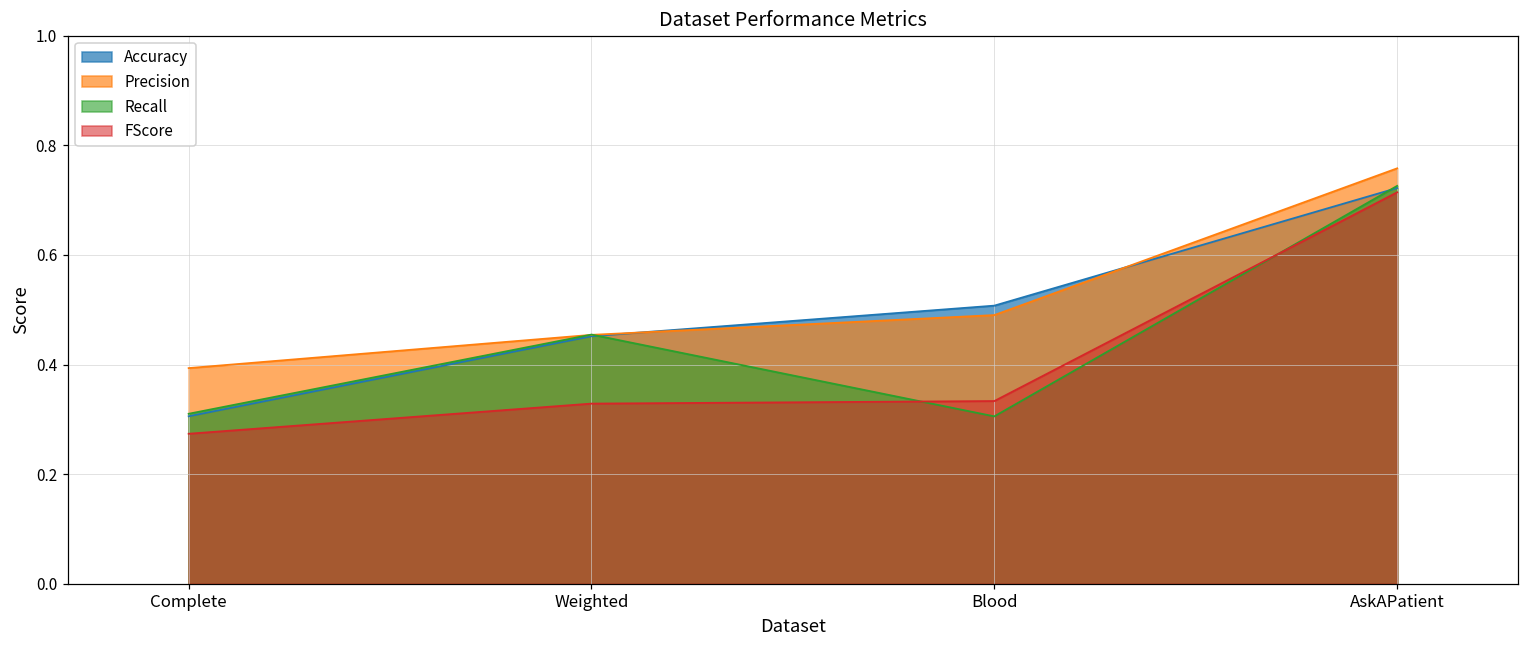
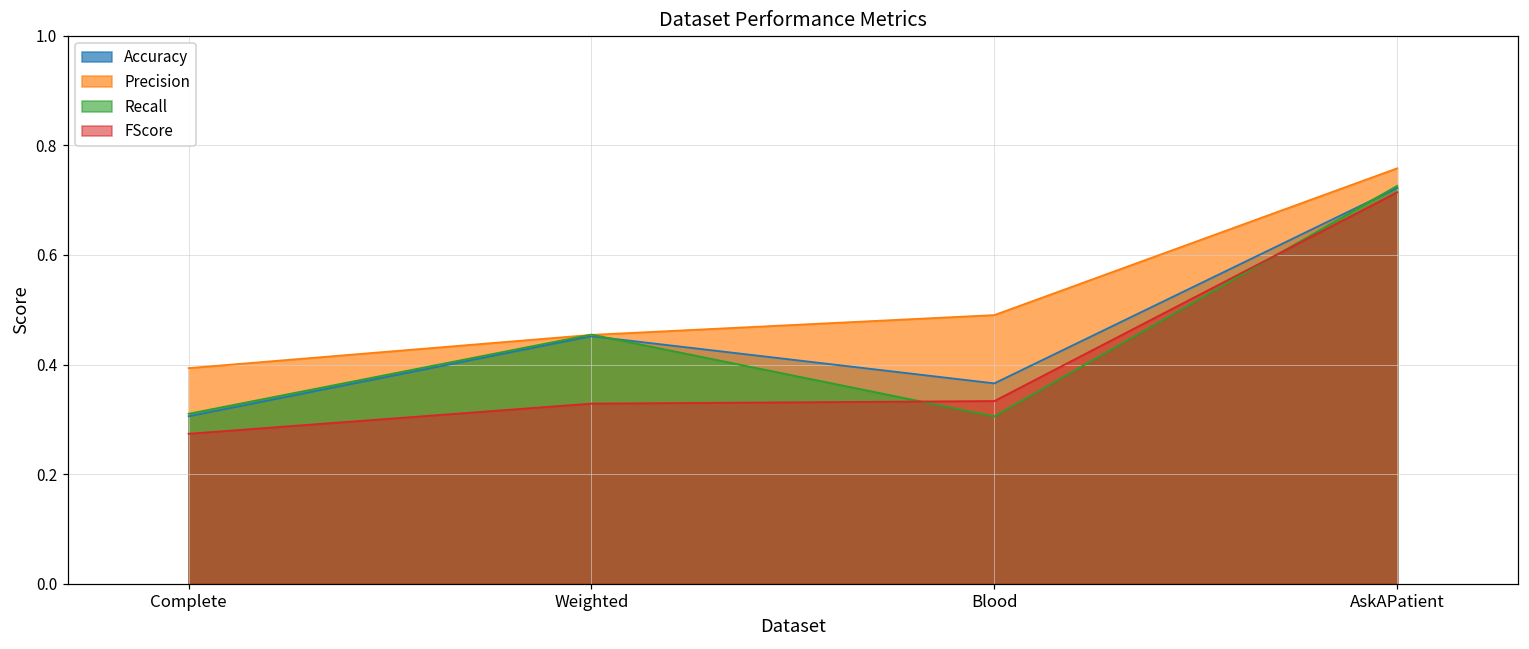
Accuracy, Blood: 0.51 -> 0.37
